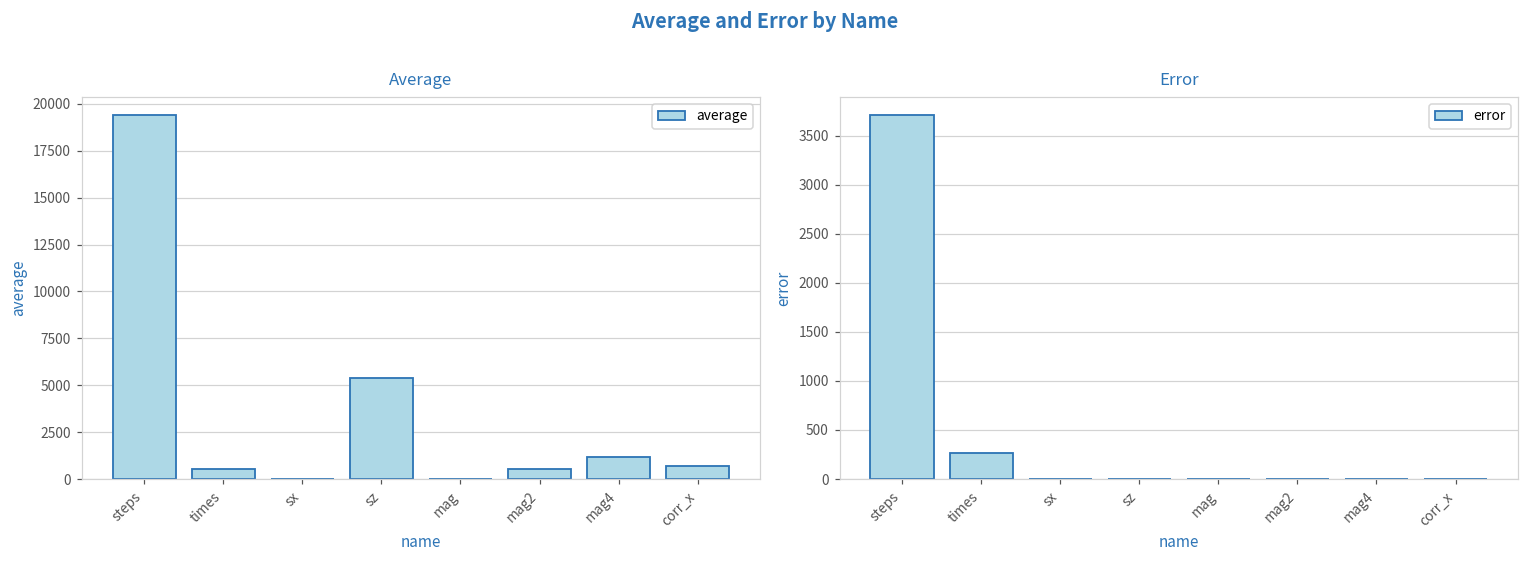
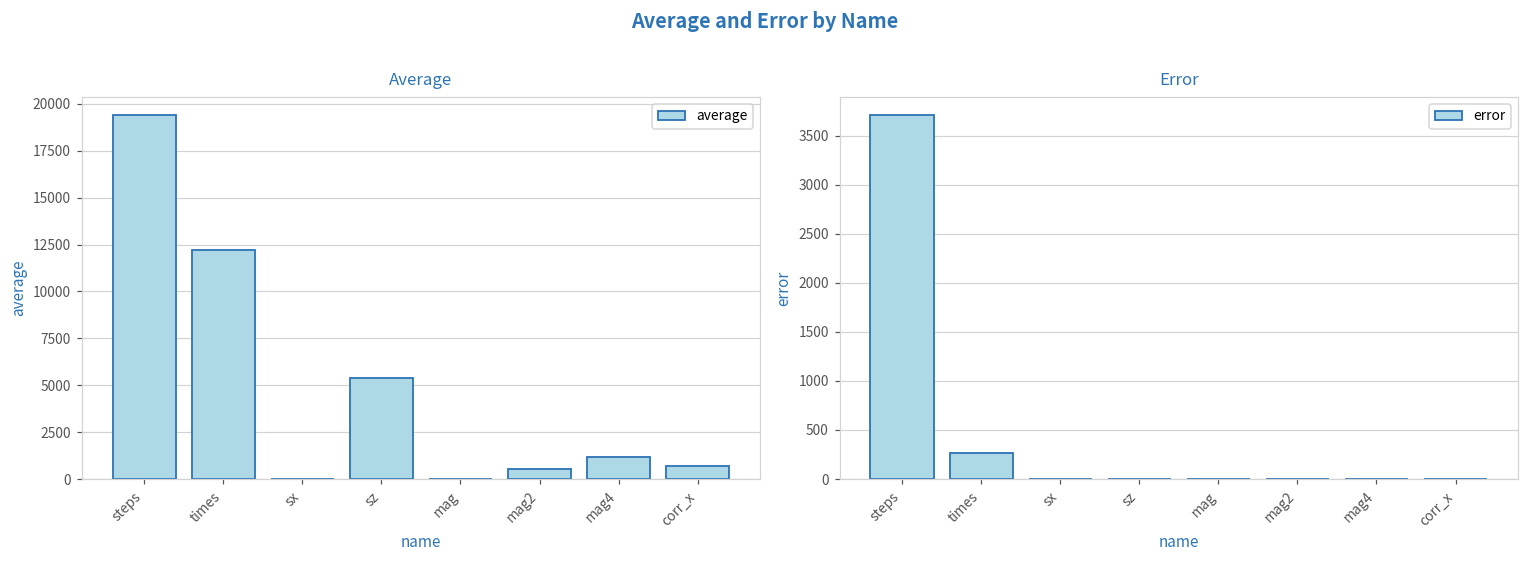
Average, times: 500 -> 12200
